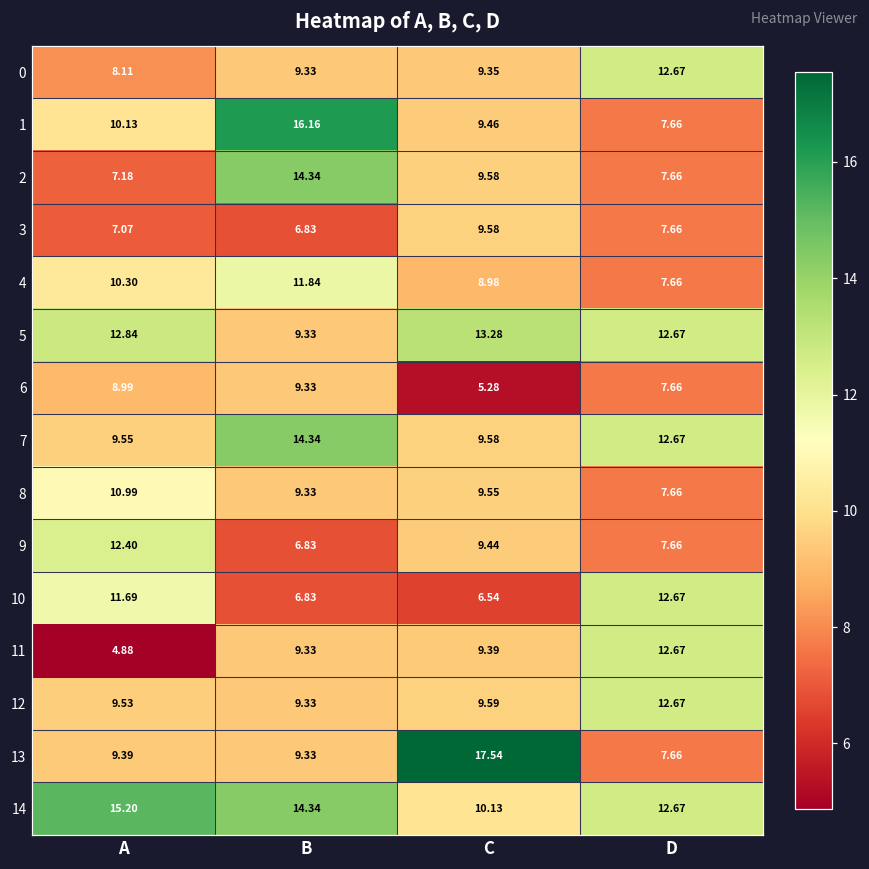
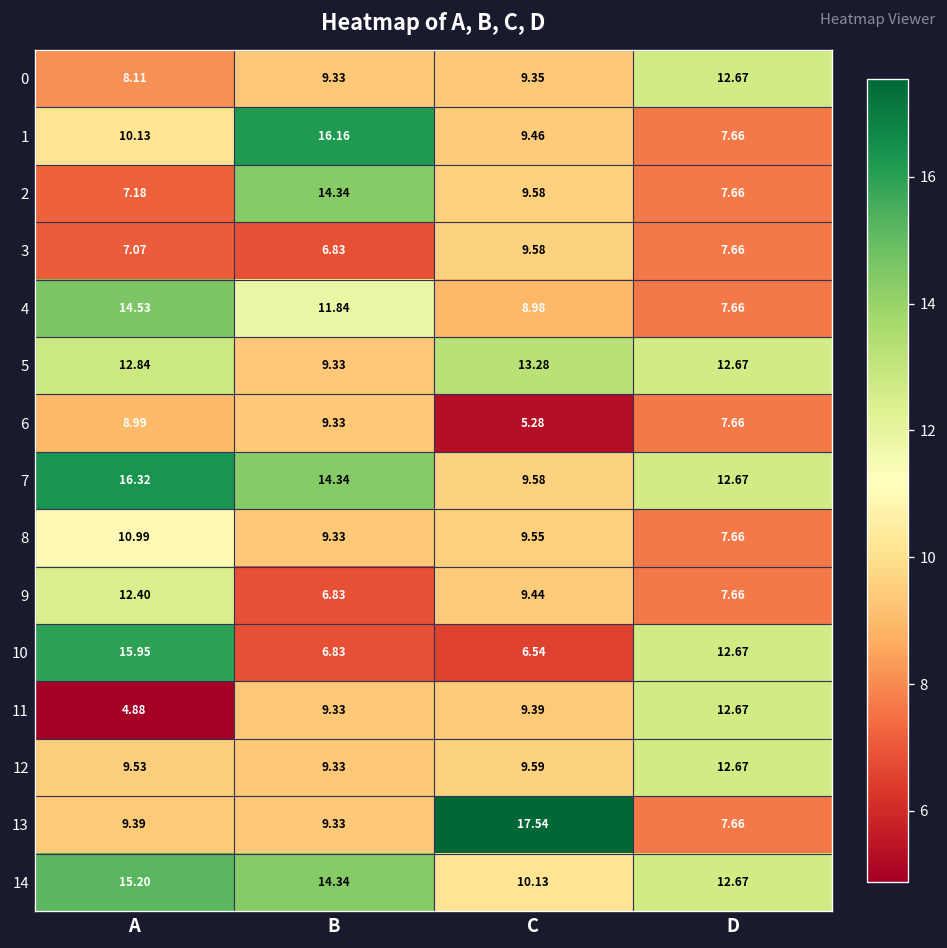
4, A: 10.30 -> 14.53
7, A: 9.55 -> 16.32
10, A: 11.69 -> 15.95
